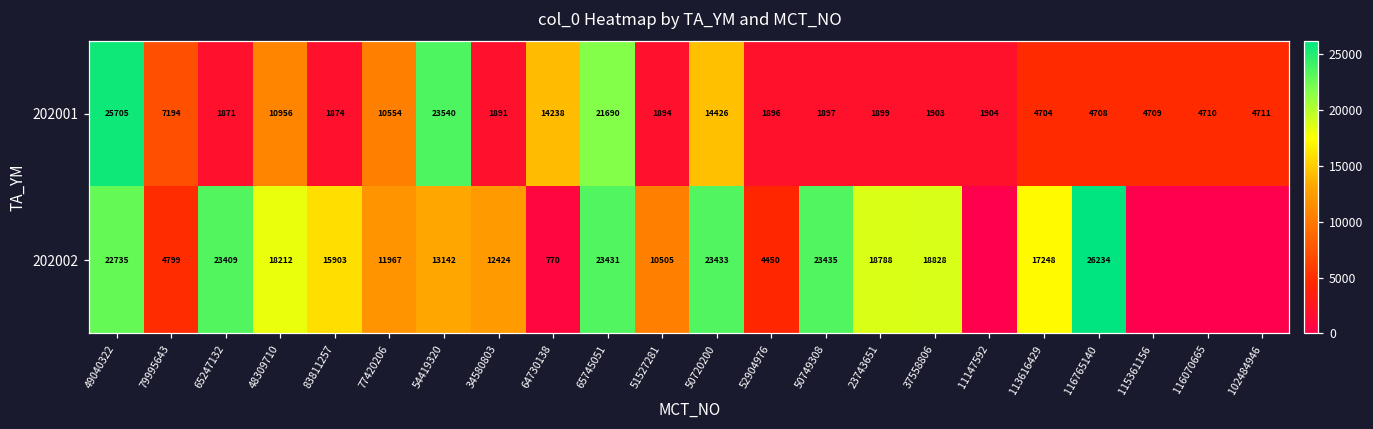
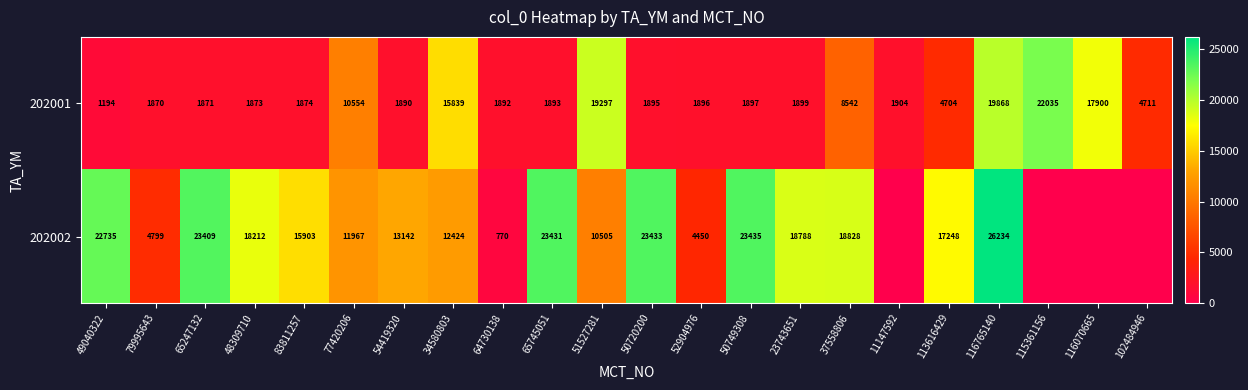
202001, 49040322: 25705 -> 1194
202001, 79995643: 7194 -> 1870
202001, 48309710: 10956 -> 1873
202001, 54419320: 23540 -> 1890
202001, 34580803: 1891 -> 15839
202001, 64730138: 14238 -> 1892
202001, 65745051: 21690 -> 1893
202001, 51527281: 1894 -> 19297
202001, 50720200: 14426 -> 1895
202001, 37558806: 1903 -> 8542
202001, 116765140: 4708 -> 19868
202001, 115361156: 4709 -> 22035
202001, 116070665: 4710 -> 17900
